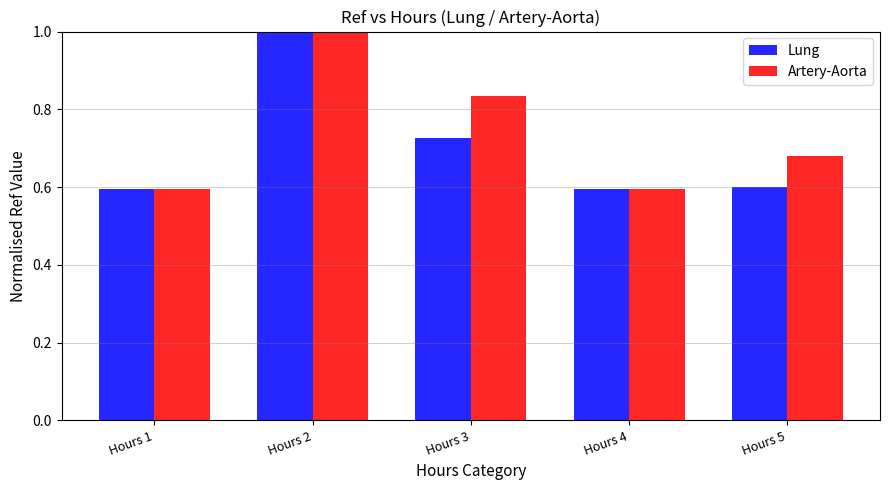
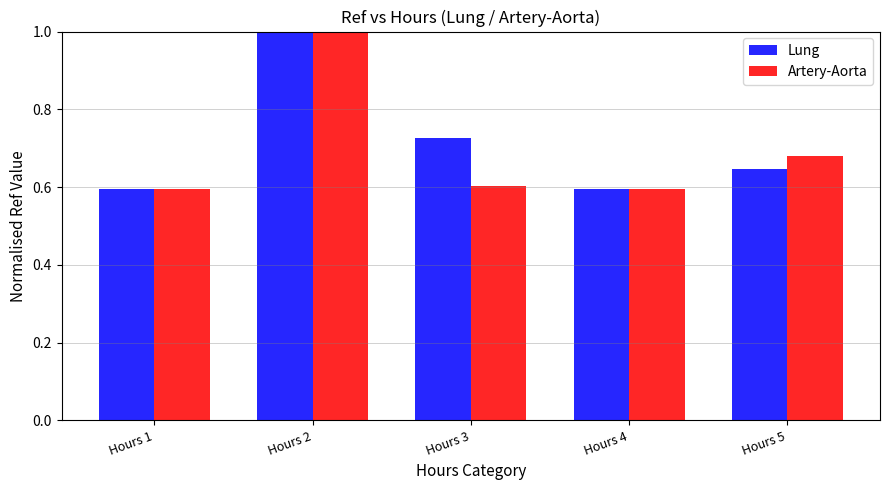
Artery-Aorta, Hours 3: 0.83 -> 0.60
Lung, Hours 5: 0.60 -> 0.65
